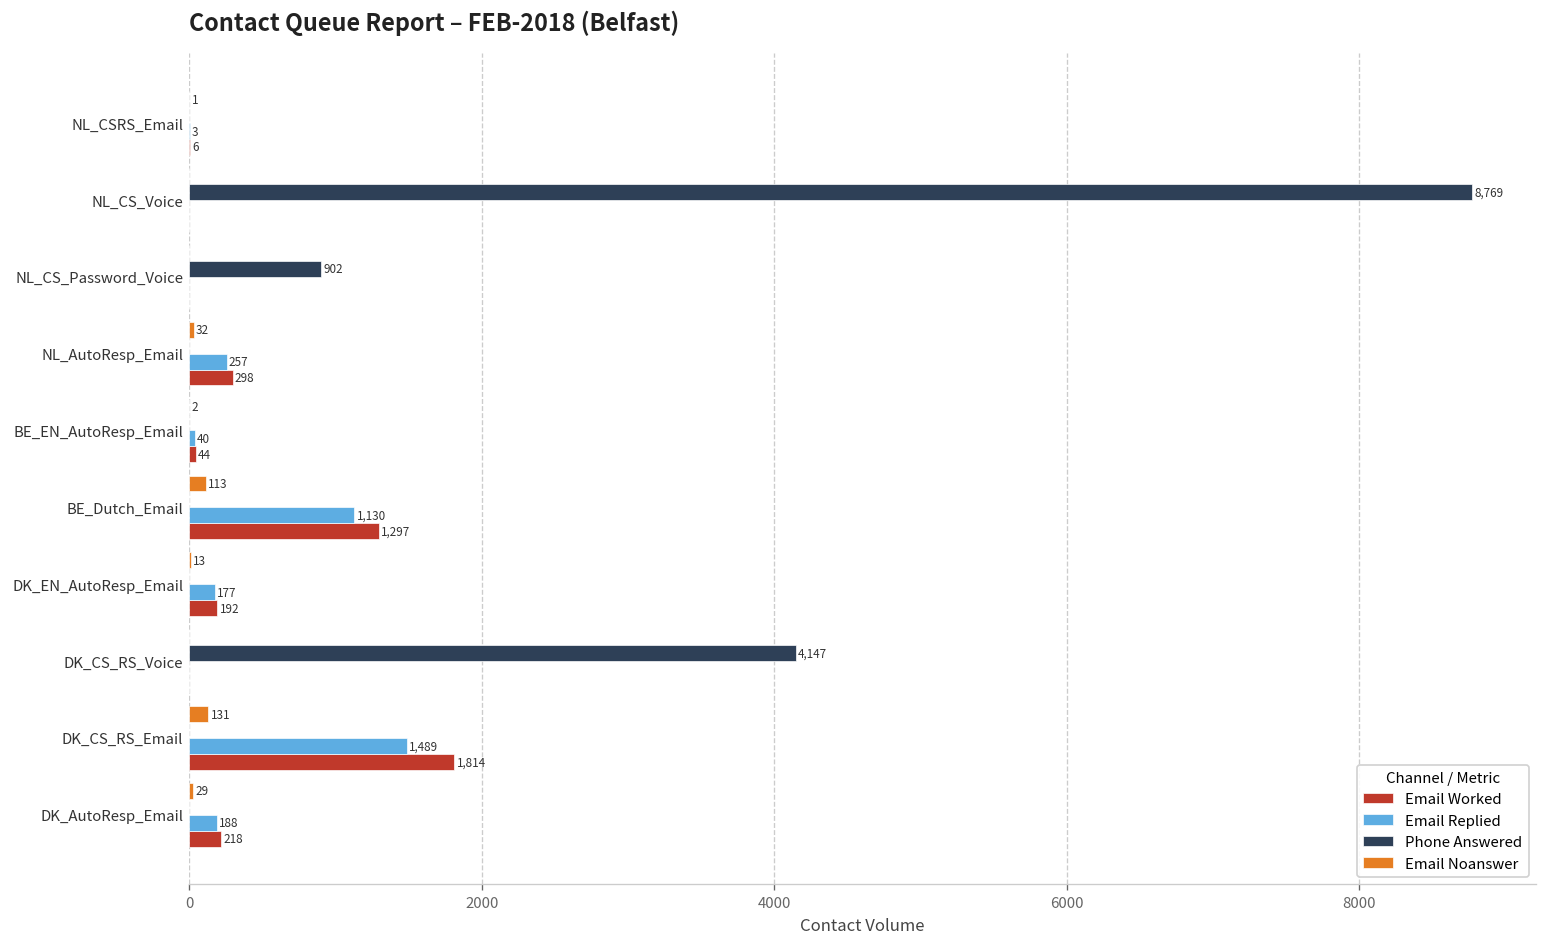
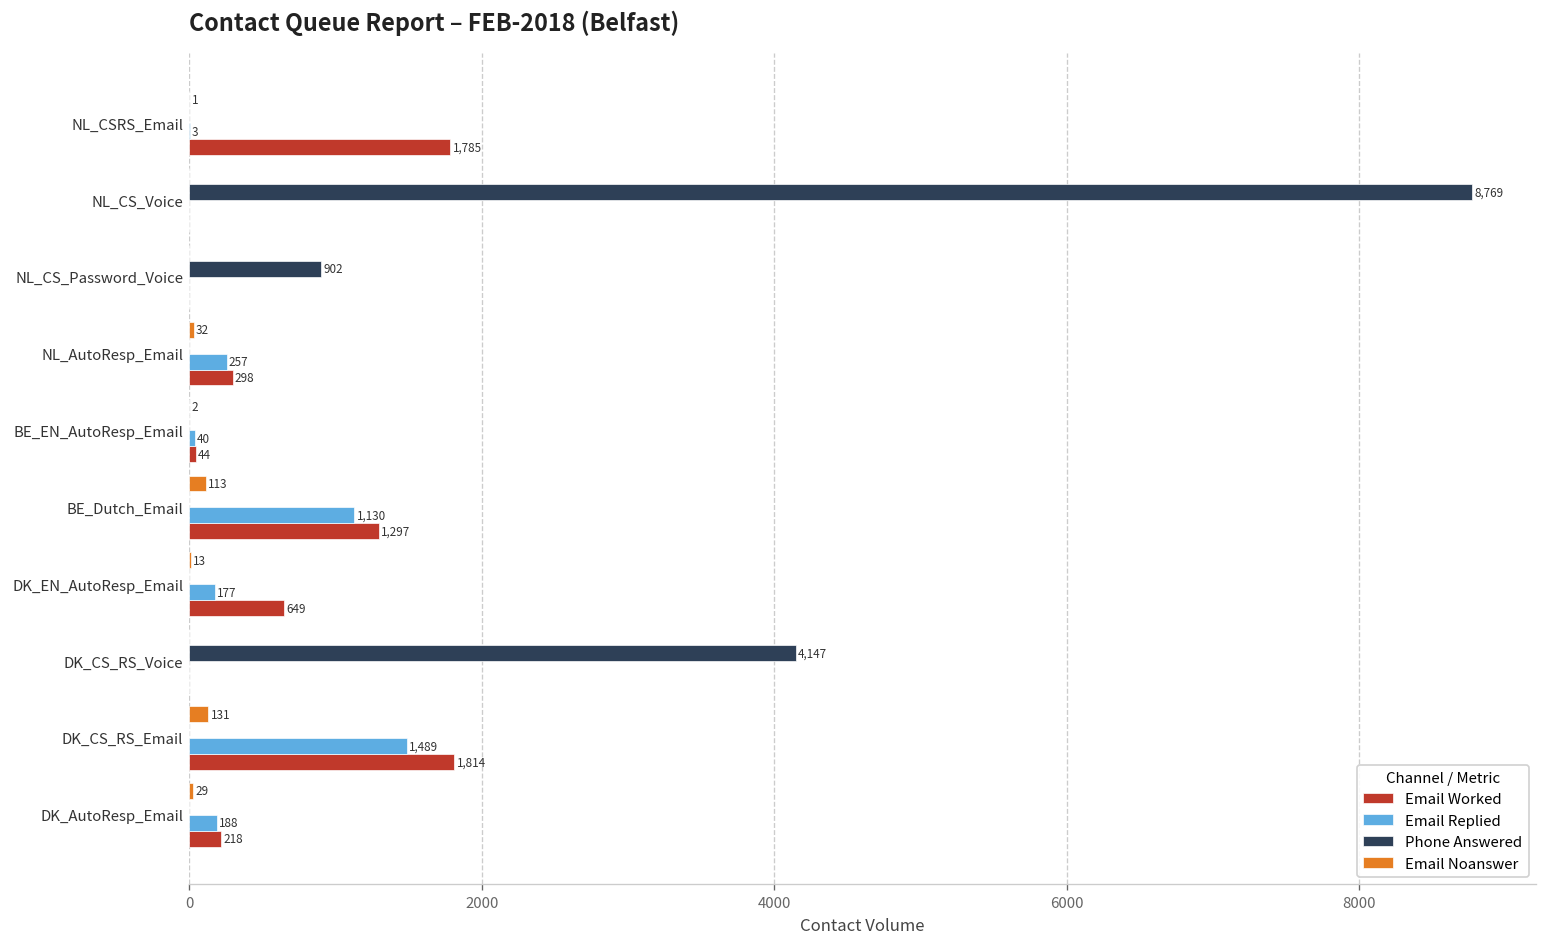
Email Worked, NL_CSRS_Email: 6 -> 1,785
Email Worked, DK_EN_AutoResp_Email: 192 -> 649
